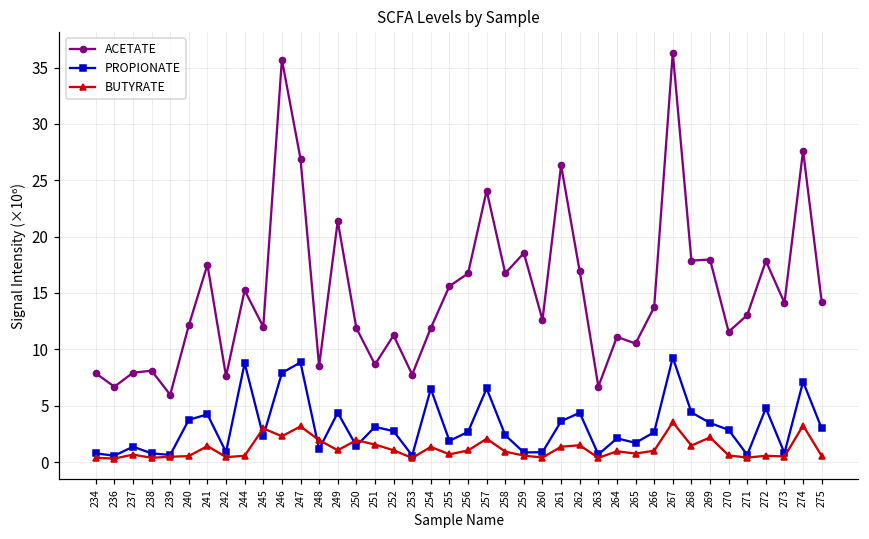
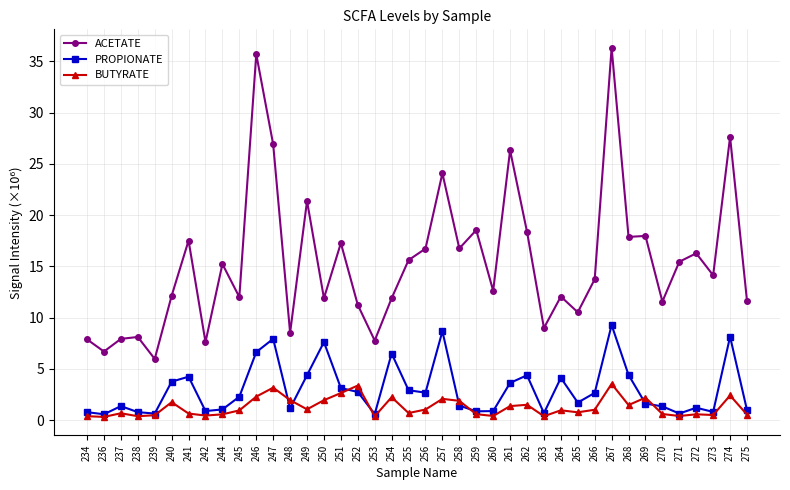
BUTYRATE, 240: 0.5 -> 1.7
BUTYRATE, 241: 1.4 -> 0.6
PROPIONATE, 244: 8.8 -> 1.0
BUTYRATE, 245: 3.0 -> 0.9
PROPIONATE, 246: 7.9 -> 6.6
PROPIONATE, 247: 8.8 -> 7.9
PROPIONATE, 250: 1.4 -> 7.6
ACETATE, 251: 8.7 -> 17.3
BUTYRATE, 251: 1.6 -> 2.6
BUTYRATE, 252: 1.0 -> 3.4
BUTYRATE, 254: 1.3 -> 2.2
PROPIONATE, 255: 1.9 -> 2.9
PROPIONATE, 257: 6.5 -> 8.7
PROPIONATE, 258: 2.4 -> 1.4
BUTYRATE, 258: 0.9 -> 1.9
ACETATE, 262: 16.9 -> 18.4
ACETATE, 263: 6.7 -> 9.0
ACETATE, 264: 11.1 -> 12.1
PROPIONATE, 264: 2.1 -> 4.1
PROPIONATE, 269: 3.5 -> 1.6
PROPIONATE, 270: 2.8 -> 1.3
ACETATE, 271: 13.0 -> 15.5
ACETATE, 272: 17.8 -> 16.3
PROPIONATE, 272: 4.8 -> 1.2
PROPIONATE, 274: 7.1 -> 8.1
BUTYRATE, 274: 3.2 -> 2.4
ACETATE, 275: 14.2 -> 11.6
PROPIONATE, 275: 3.0 -> 1.0
